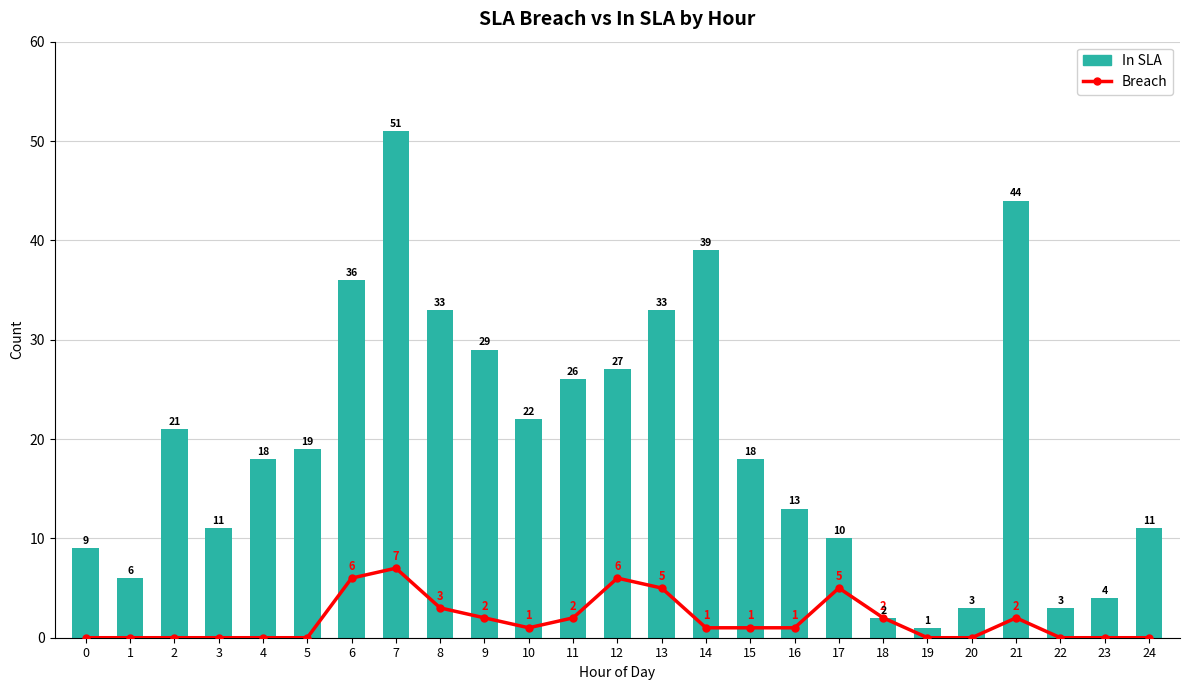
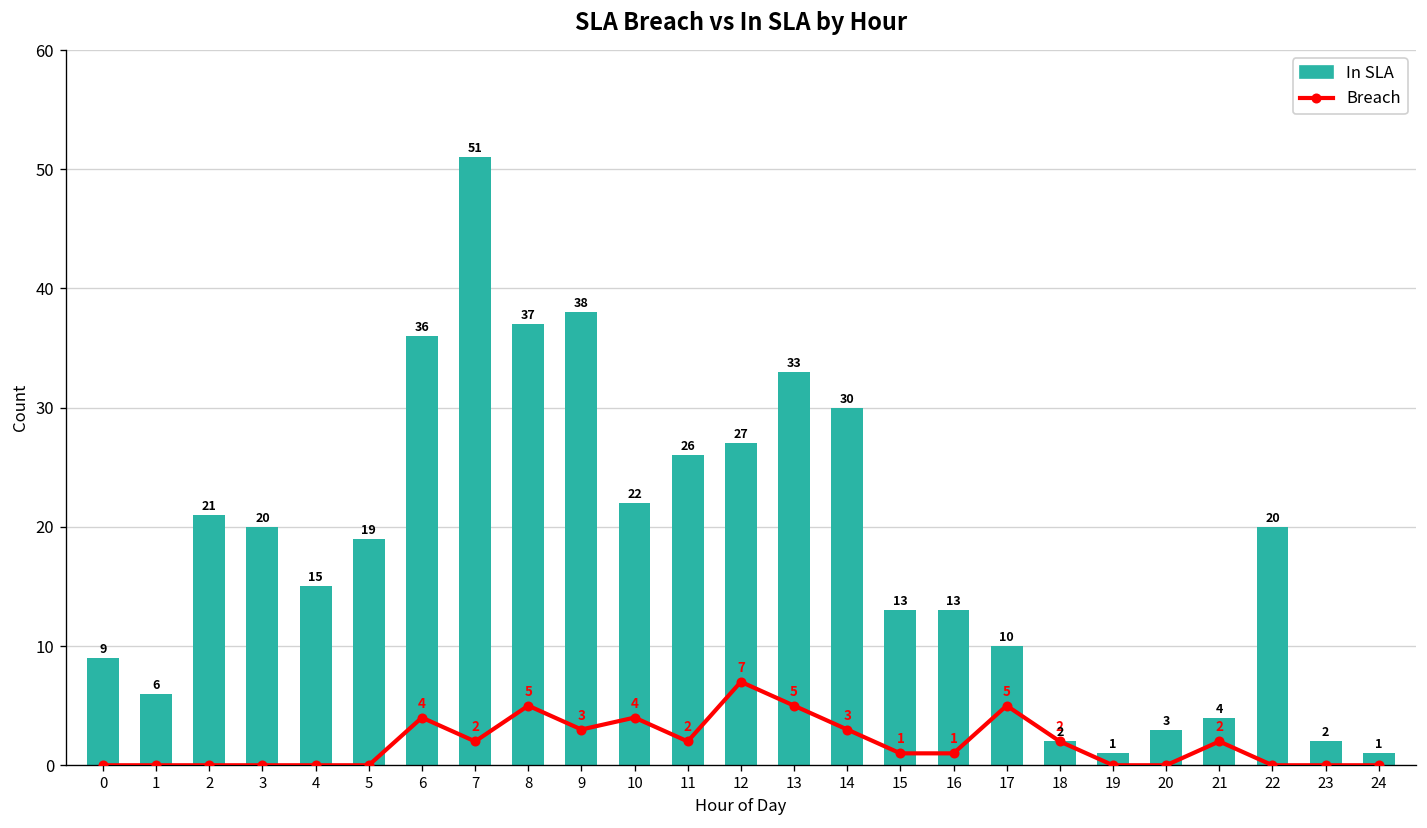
In SLA, 3: 11 -> 20
In SLA, 4: 18 -> 15
Breach, 6: 6 -> 4
Breach, 7: 7 -> 2
Breach, 8: 3 -> 5
In SLA, 8: 33 -> 37
Breach, 9: 2 -> 3
In SLA, 9: 29 -> 38
Breach, 10: 1 -> 4
Breach, 12: 6 -> 7
Breach, 14: 1 -> 3
In SLA, 14: 39 -> 30
In SLA, 15: 18 -> 13
In SLA, 21: 44 -> 4
In SLA, 22: 3 -> 20
In SLA, 23: 4 -> 2
In SLA, 24: 11 -> 1
